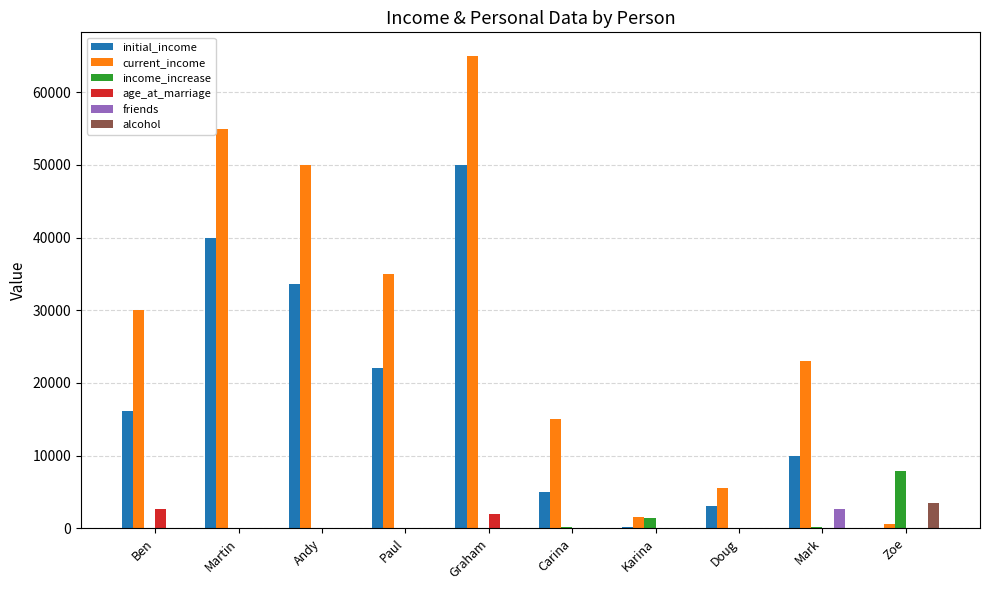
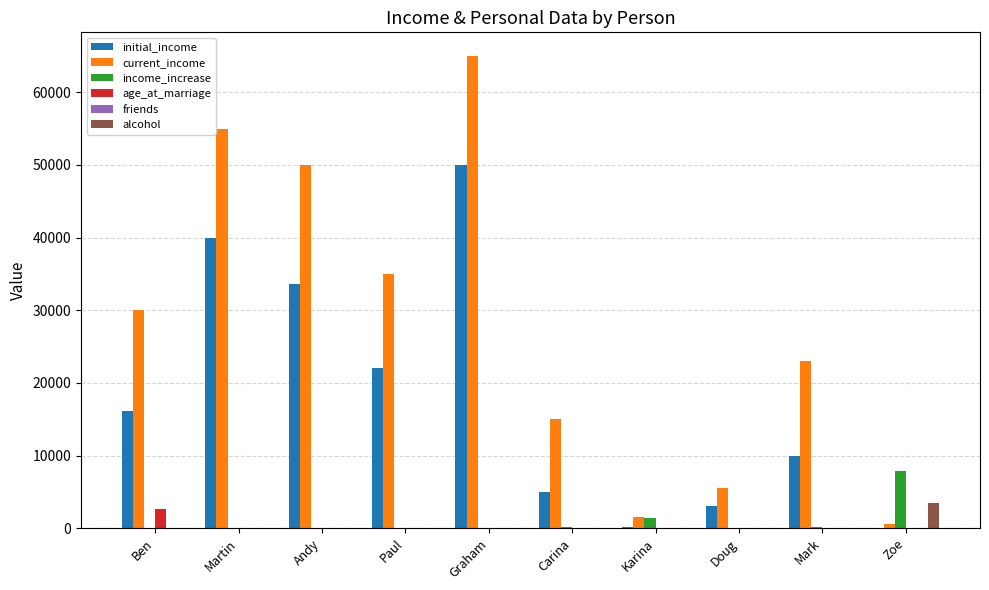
age_at_marriage, Graham: 2000 -> 0
friends, Mark: 3000 -> 0
